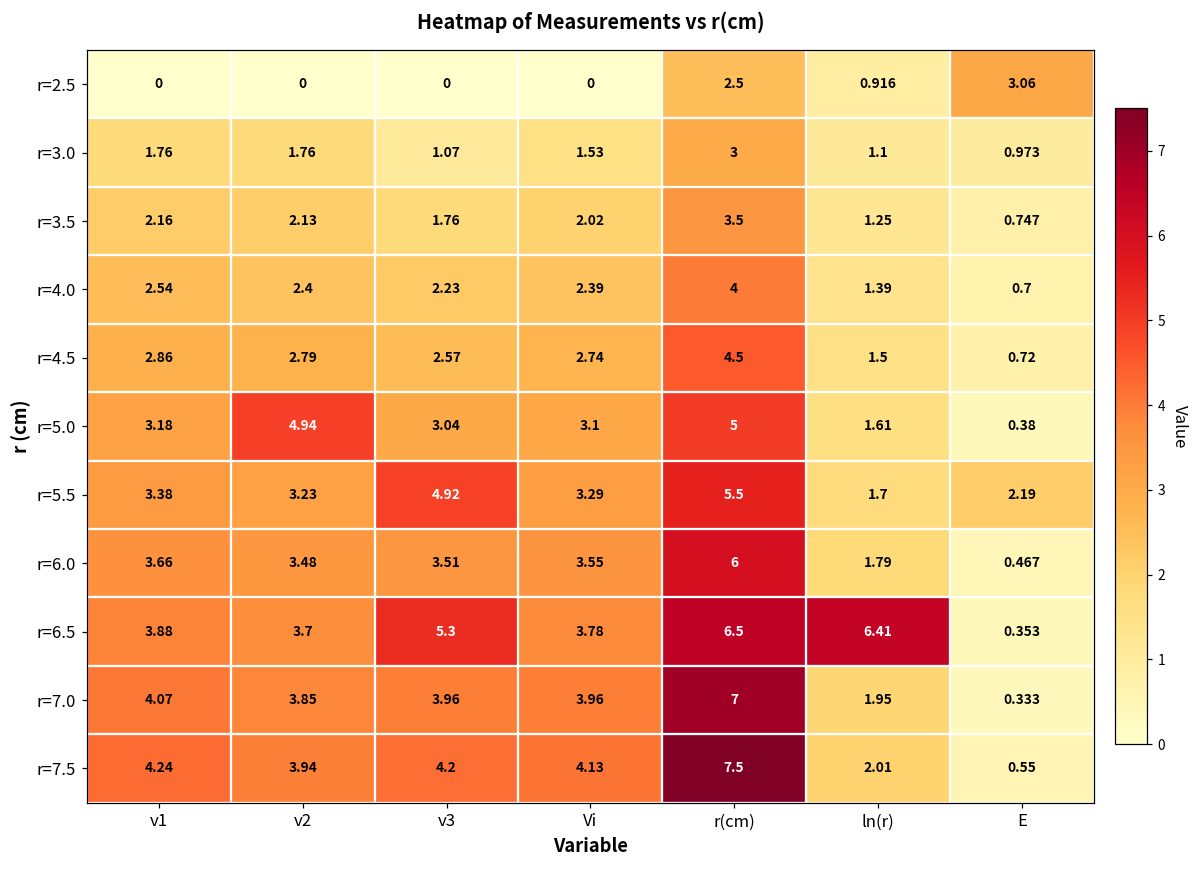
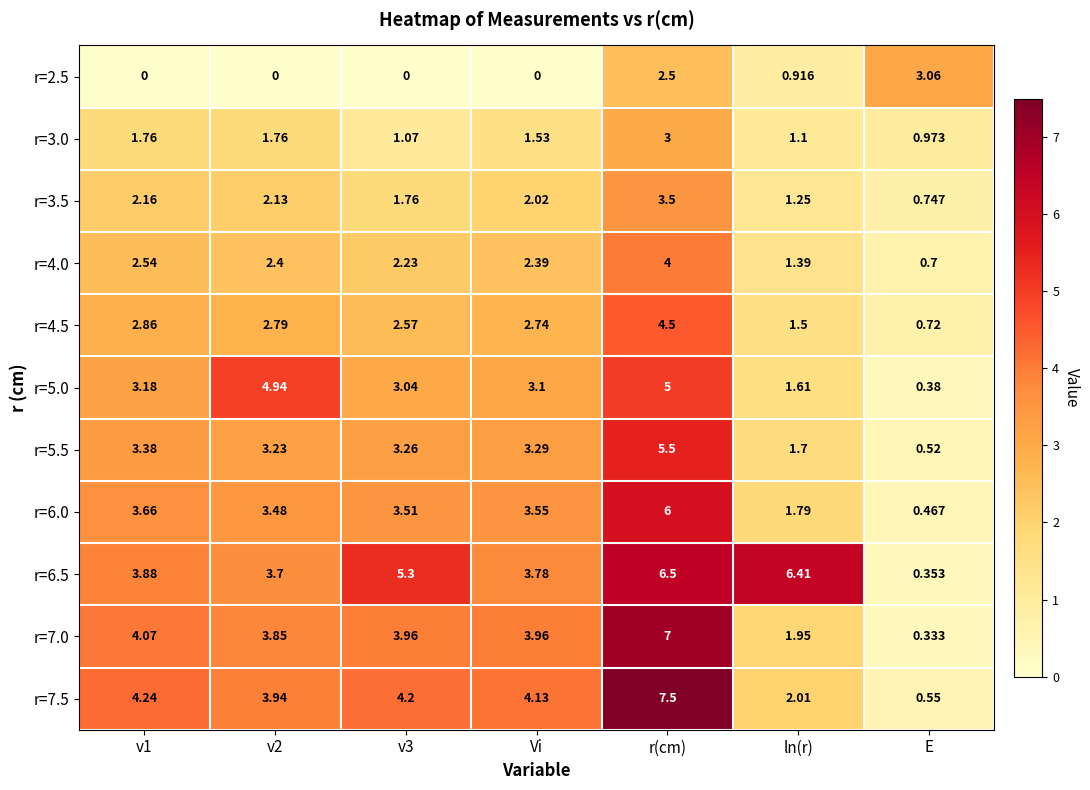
r=5.5, v3: 4.92 -> 3.26
r=5.5, E: 2.19 -> 0.52
